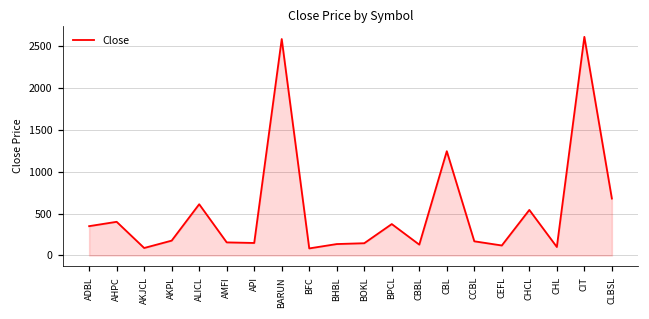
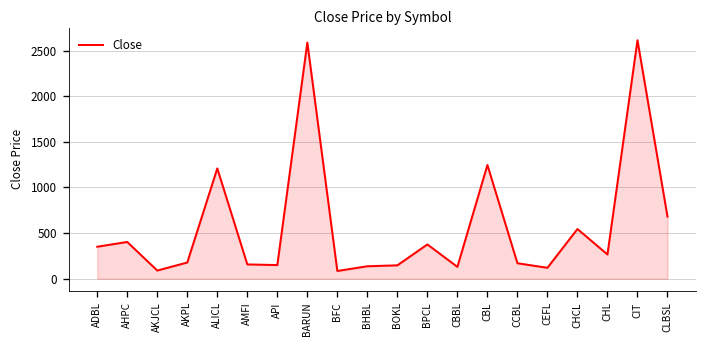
ALICL: 600 -> 1200
CHL: 100 -> 300
